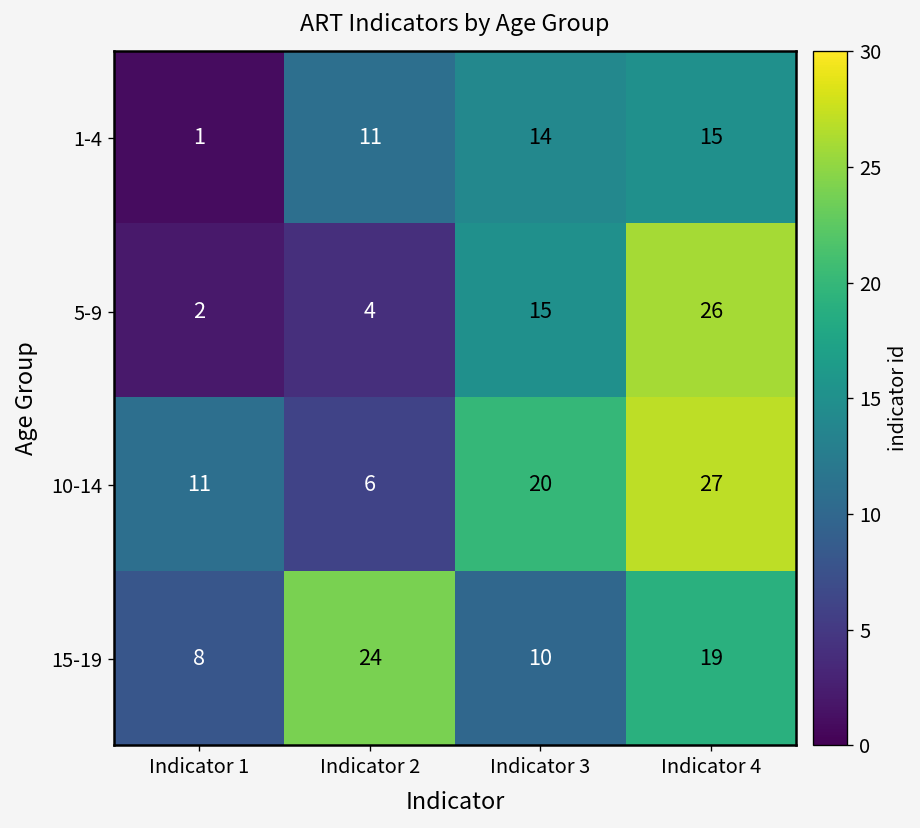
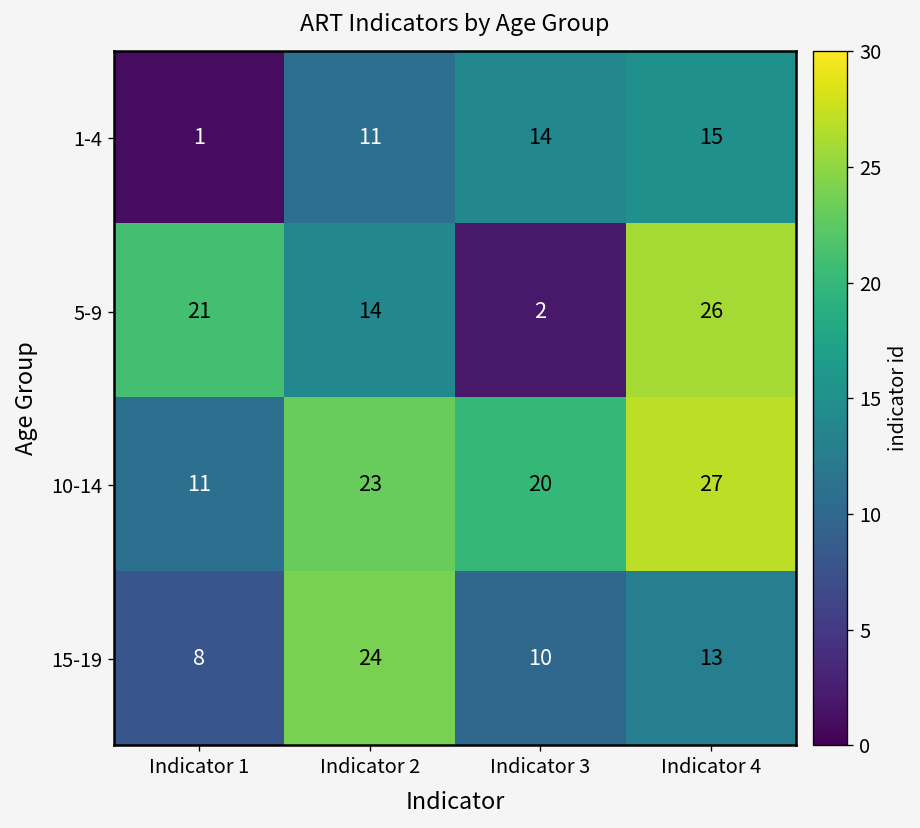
5-9, Indicator 1: 2 -> 21
5-9, Indicator 2: 4 -> 14
5-9, Indicator 3: 15 -> 2
10-14, Indicator 2: 6 -> 23
15-19, Indicator 4: 19 -> 13
